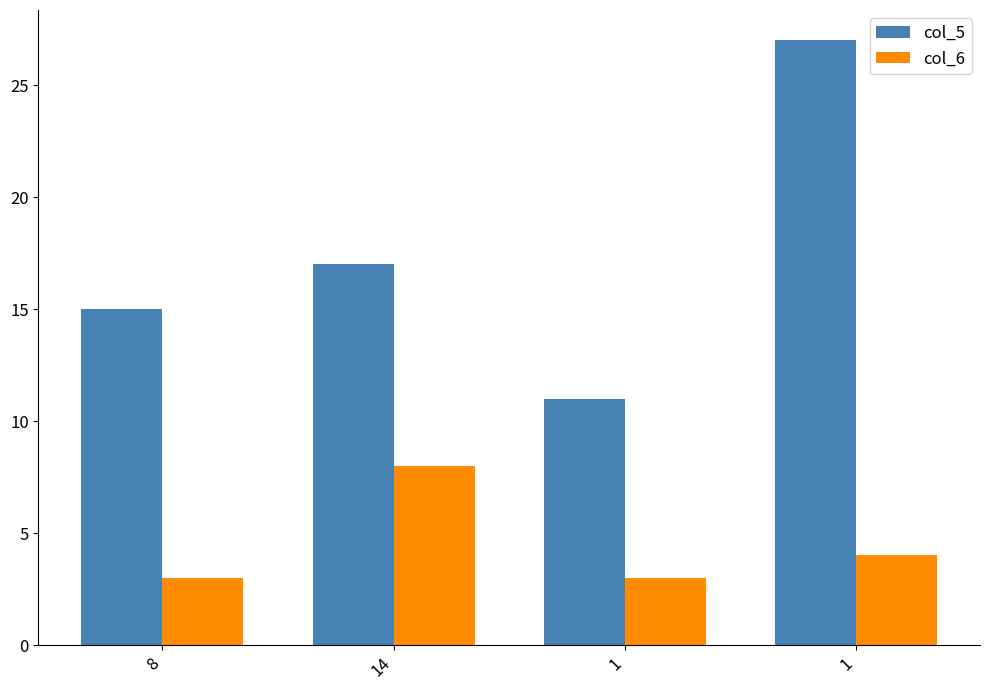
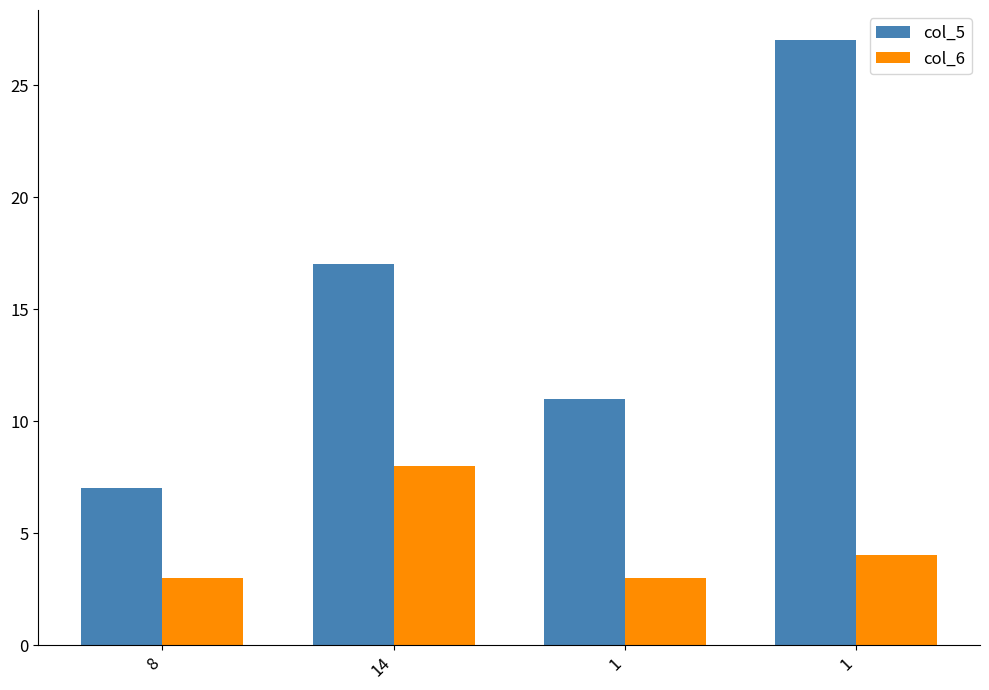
col_5, 8: 15 -> 7
